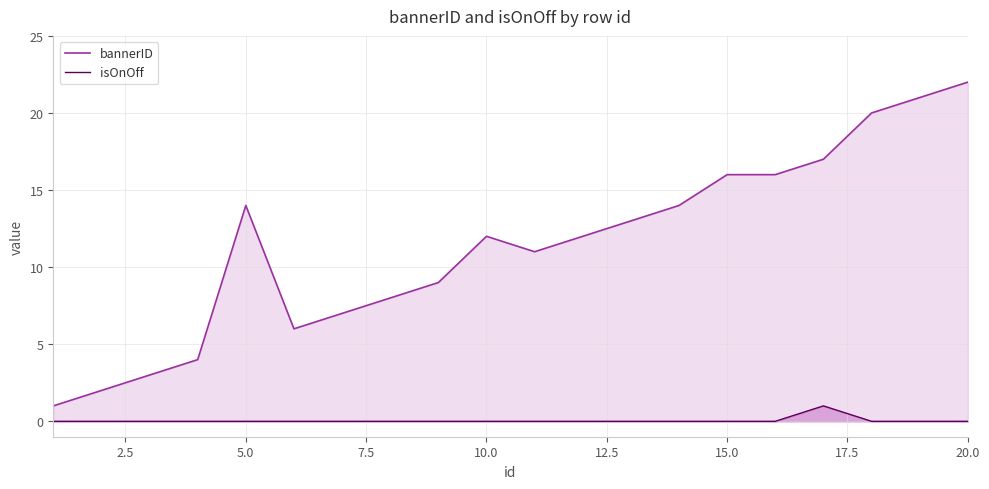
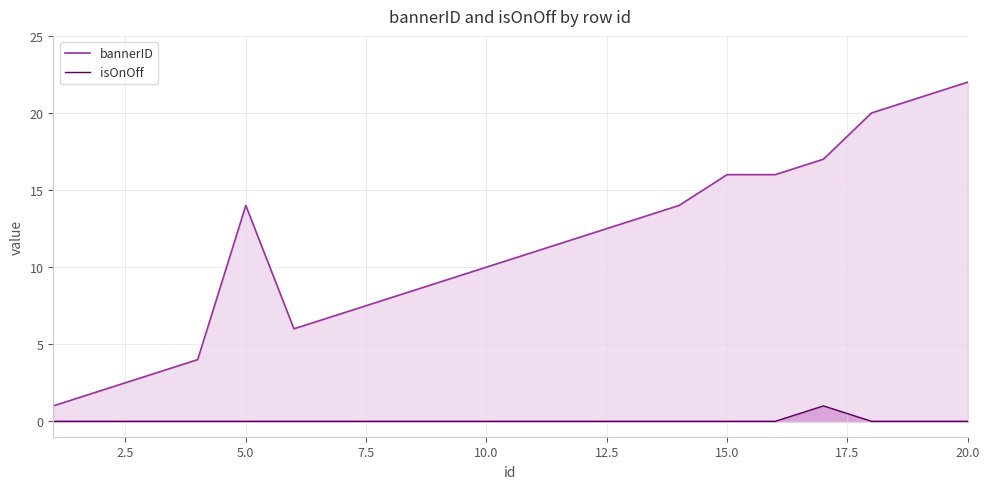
bannerID, 10.0: 12 -> 10
